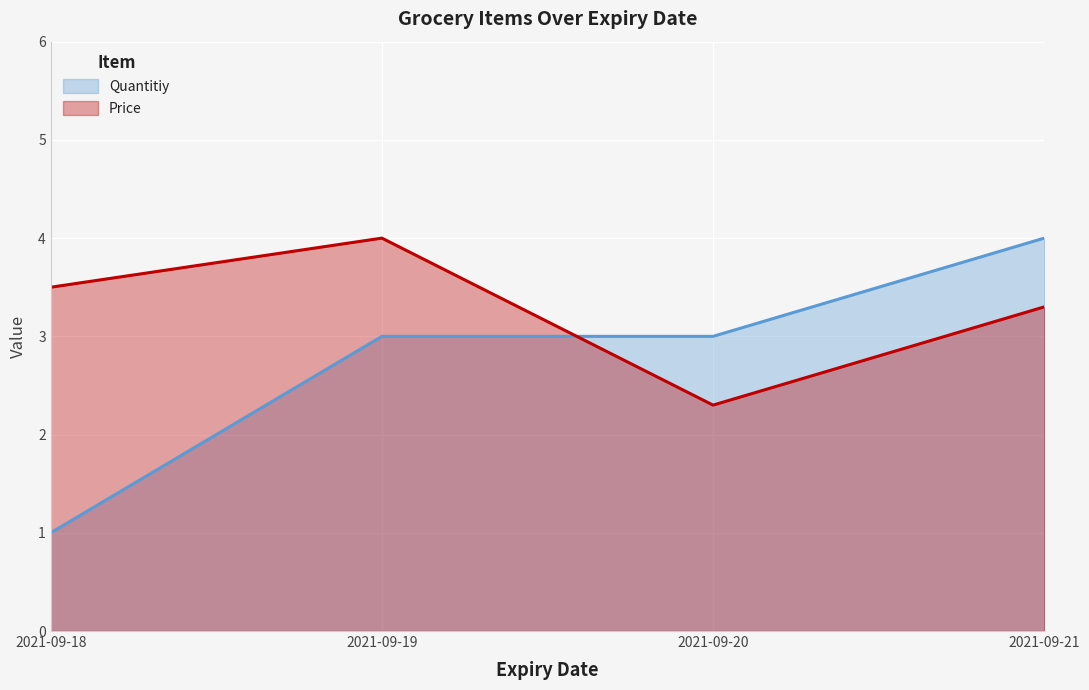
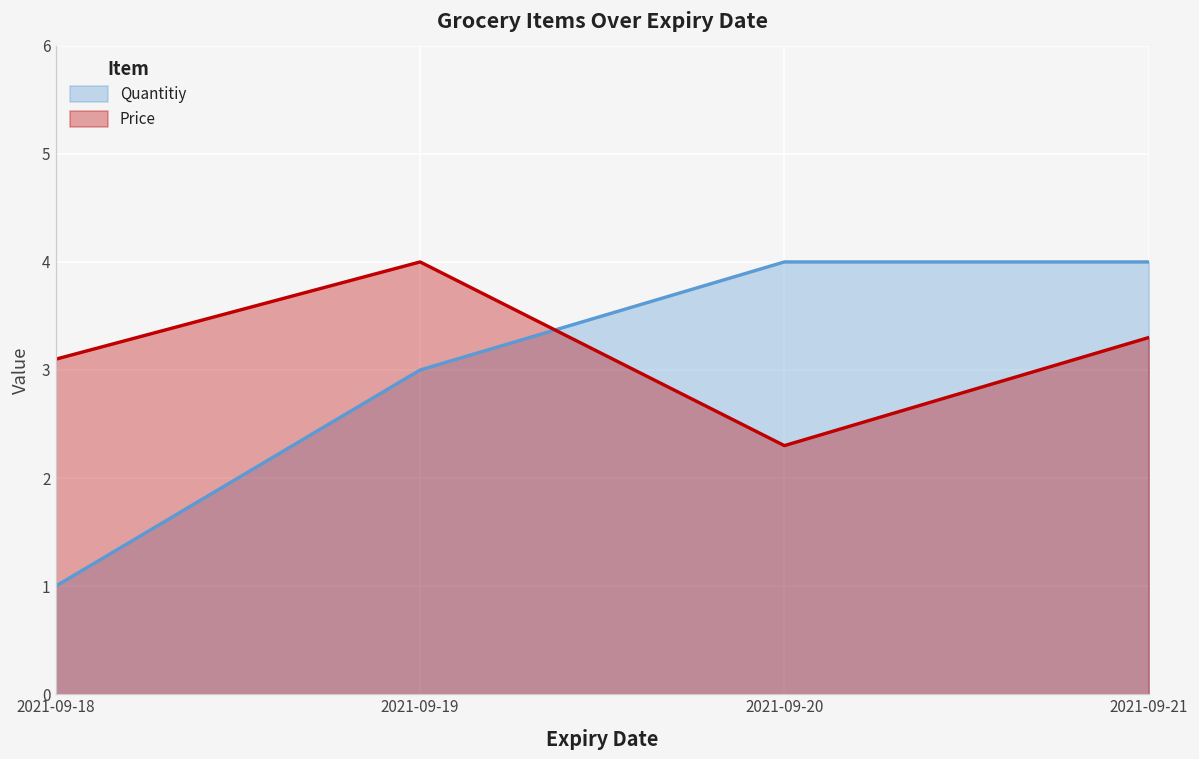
Price, 2021-09-18: 3.5 -> 3.1
Quantitiy, 2021-09-20: 3 -> 4
